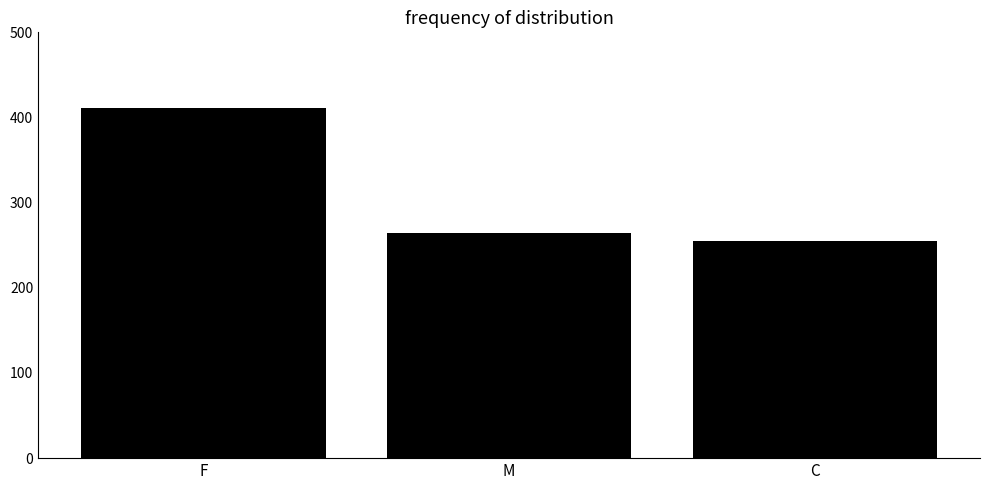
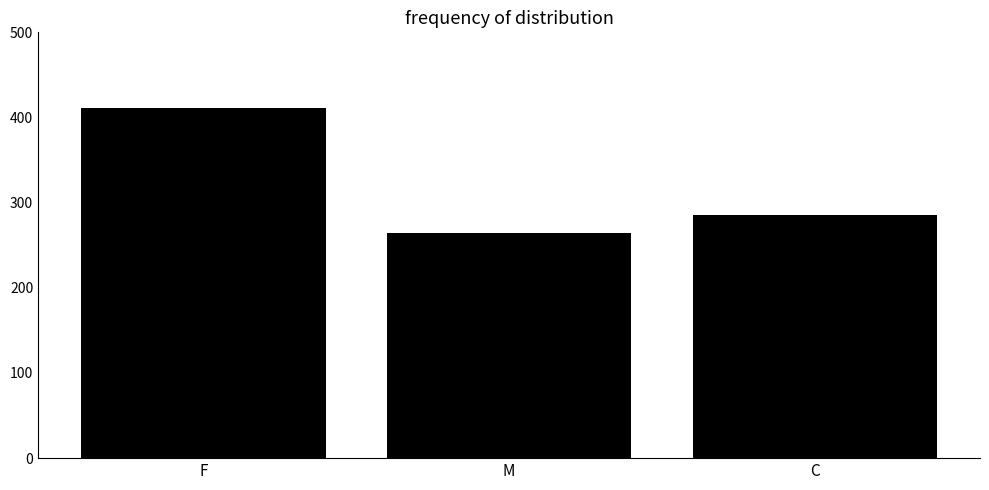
C: 260 -> 290
